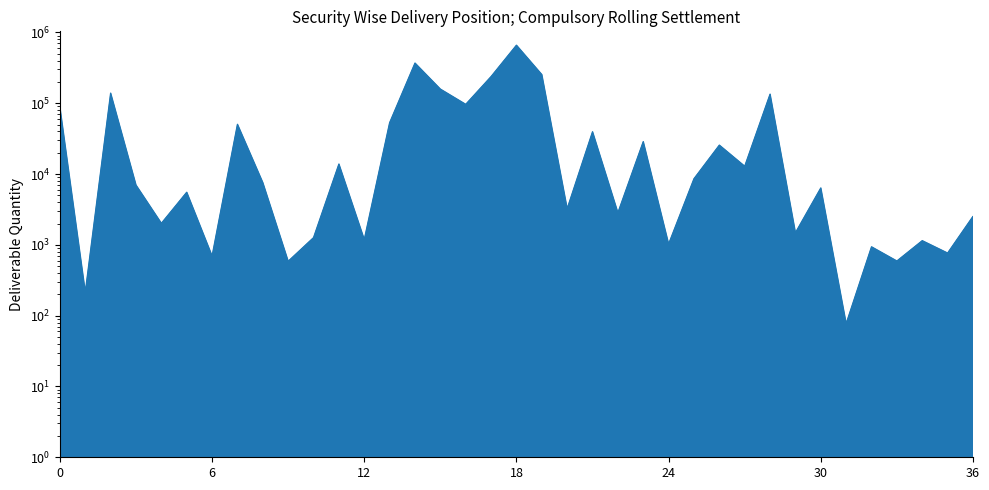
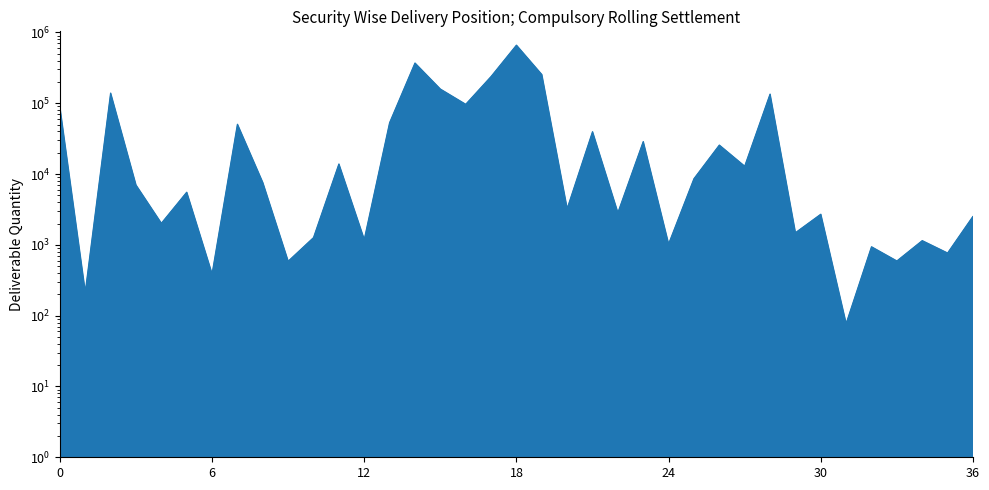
6: 700 -> 400
30: 6000 -> 2700
